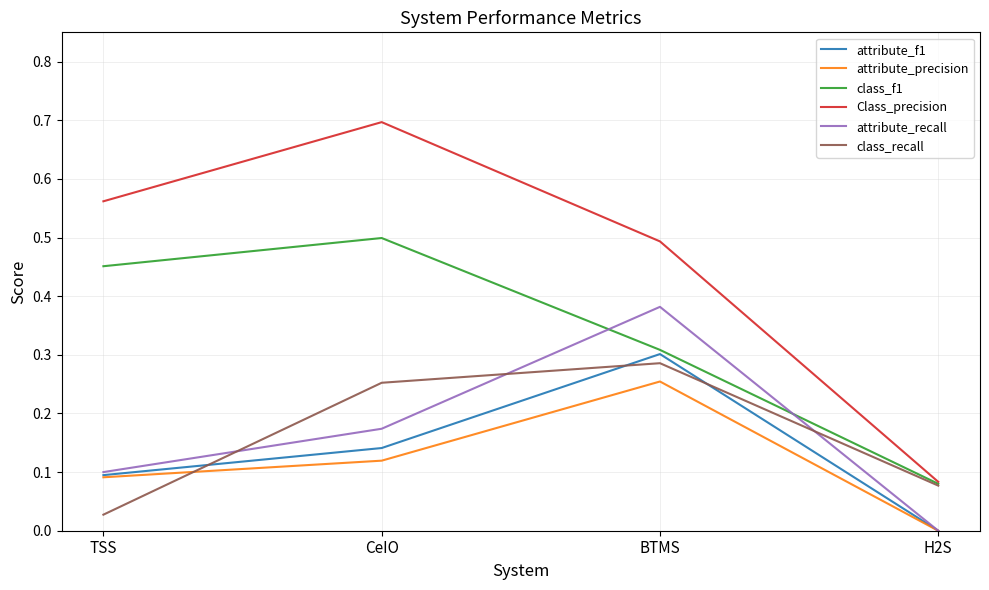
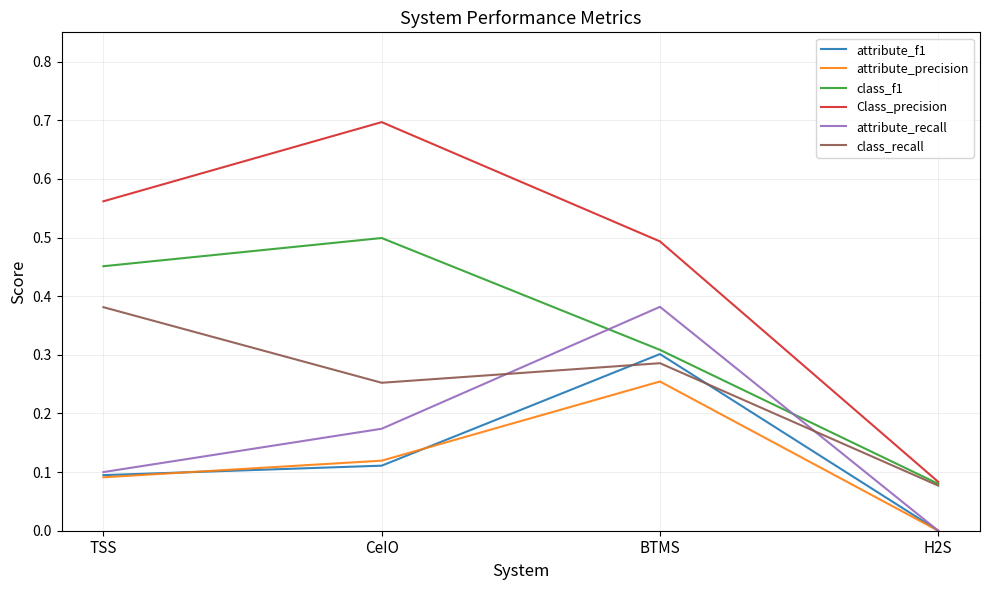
class_recall, TSS: 0.03 -> 0.38
attribute_f1, CeIO: 0.14 -> 0.11
